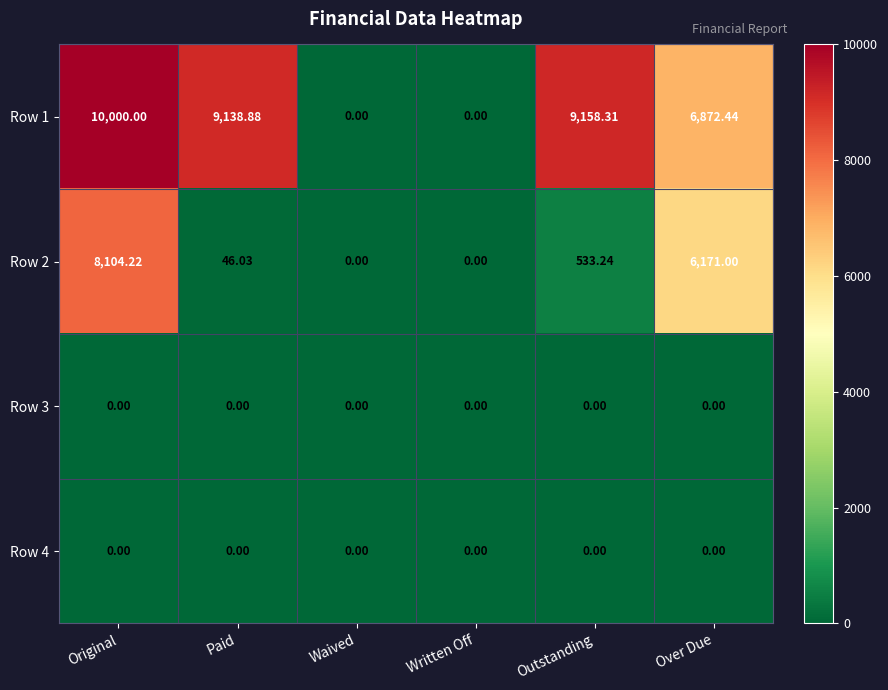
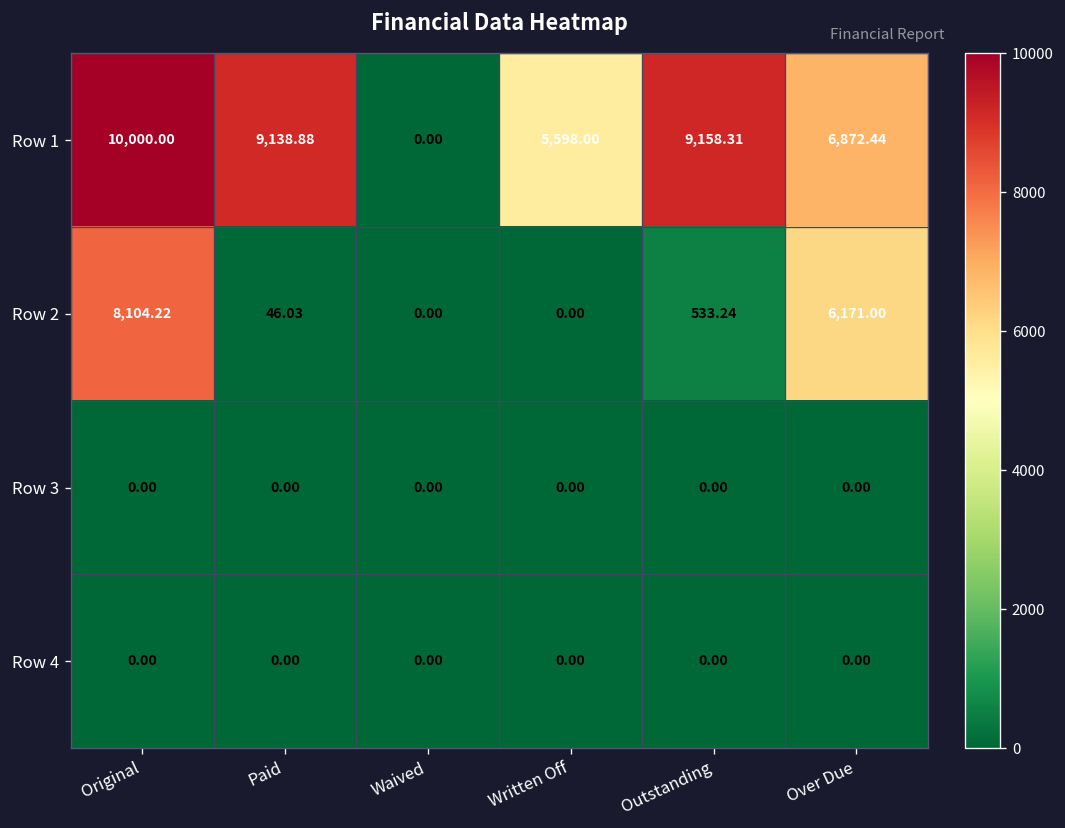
Row 1, Written Off: 0.00 -> 5,598.00
